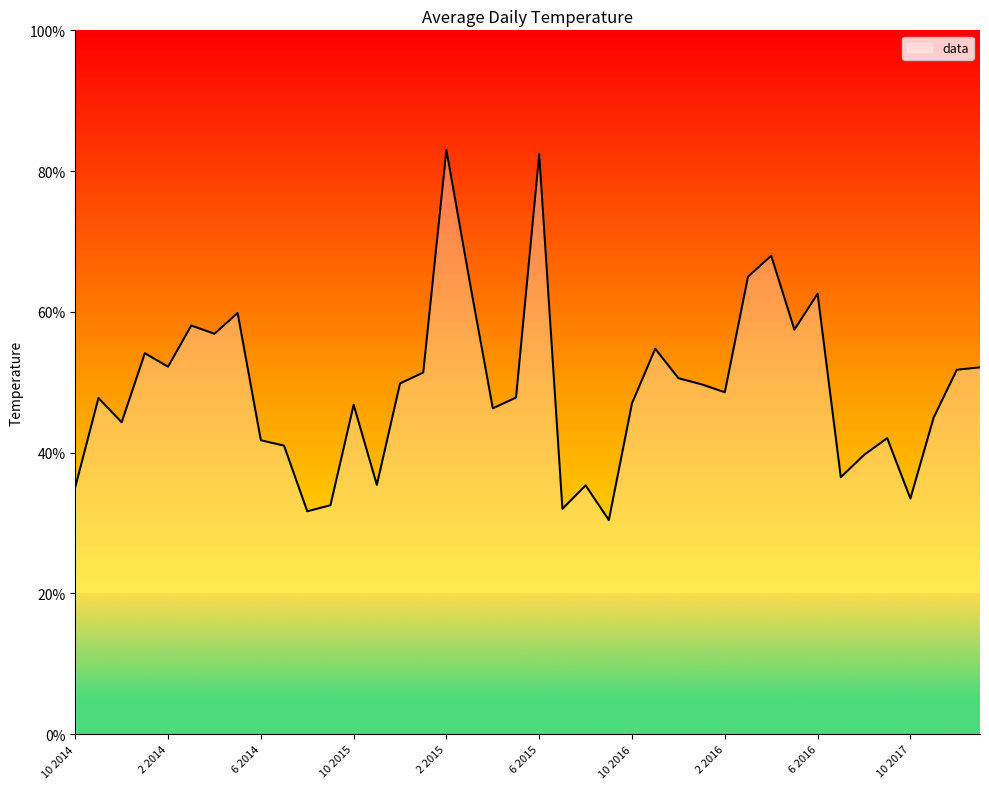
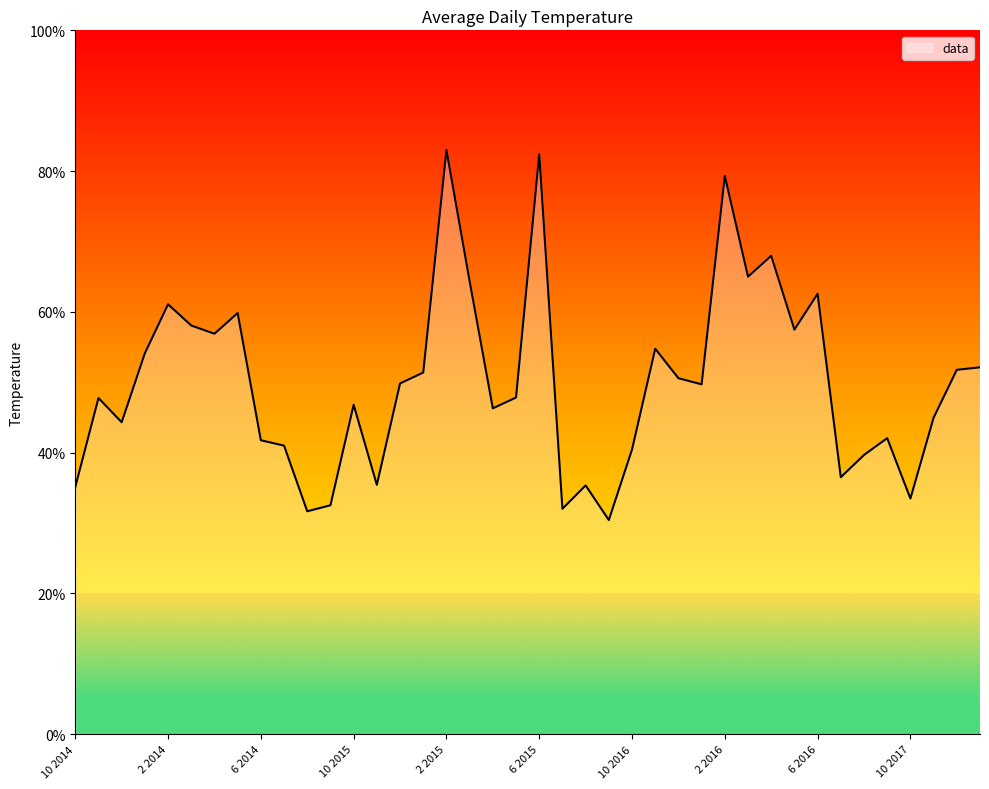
2 2014: 52% -> 61%
10 2016: 47% -> 40%
2 2016: 49% -> 79%
